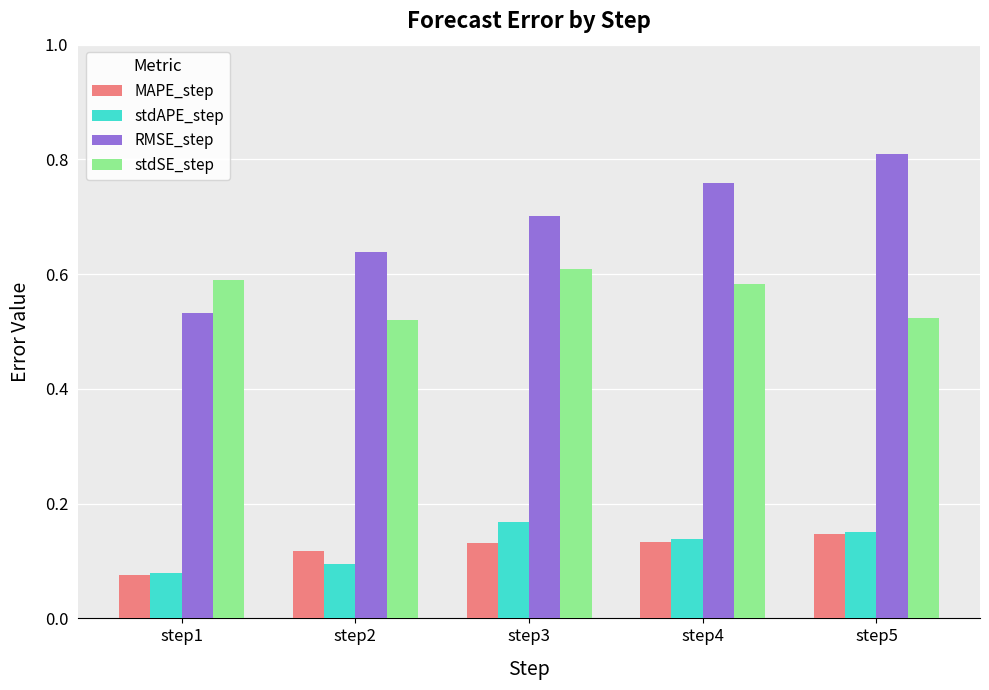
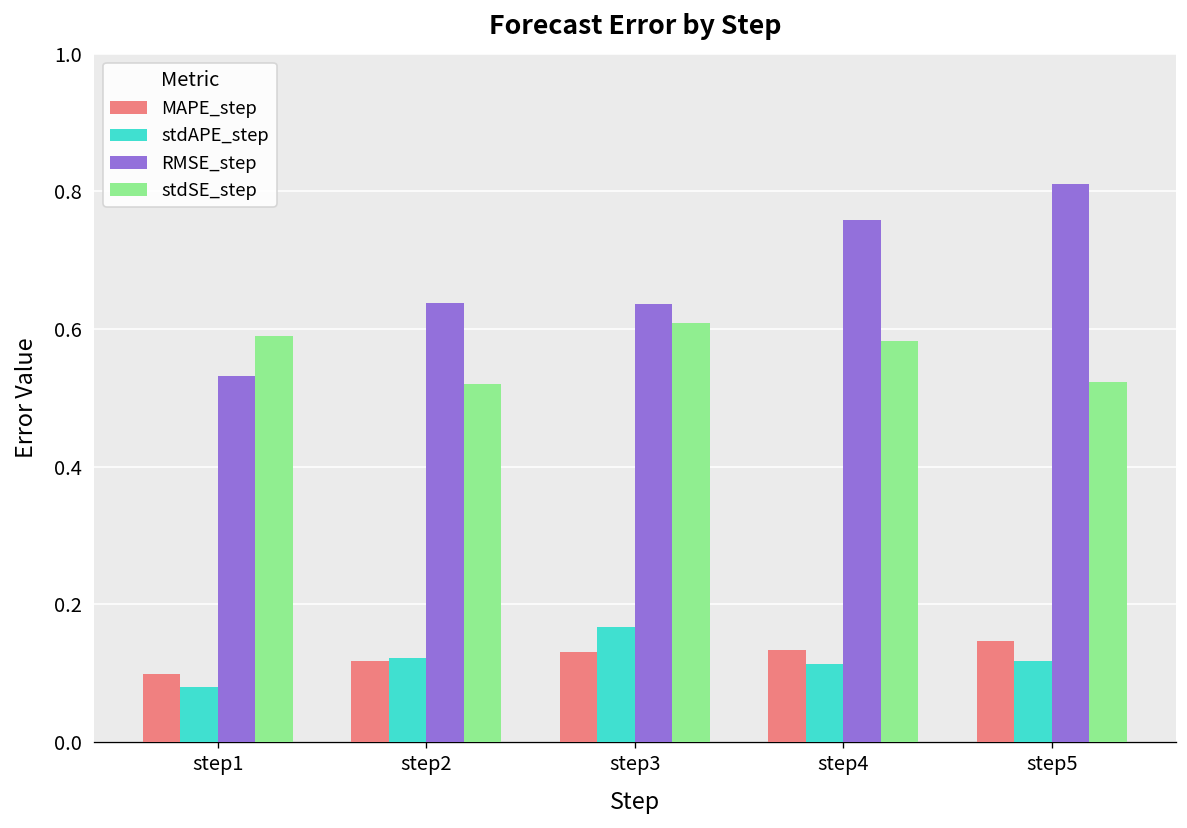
MAPE_step, step1: 0.08 -> 0.10
stdAPE_step, step2: 0.09 -> 0.12
RMSE_step, step3: 0.70 -> 0.64
stdAPE_step, step4: 0.14 -> 0.11
stdAPE_step, step5: 0.15 -> 0.12
